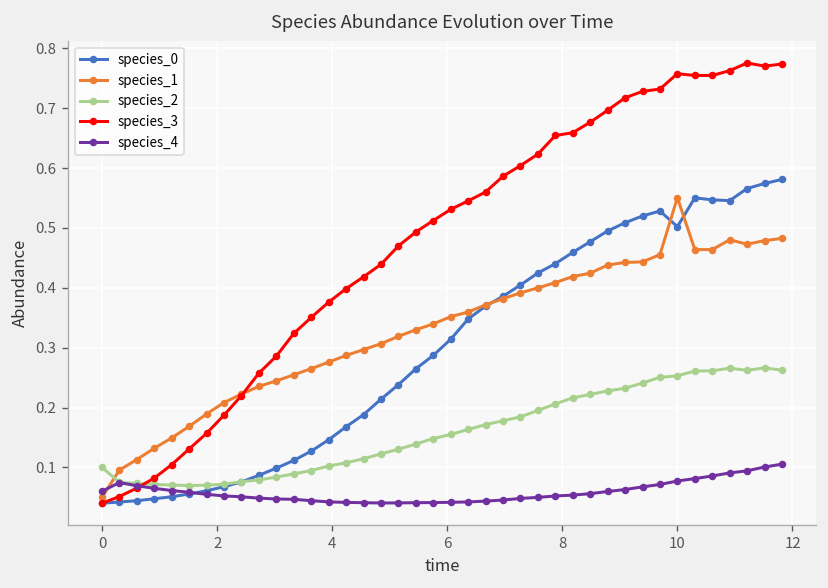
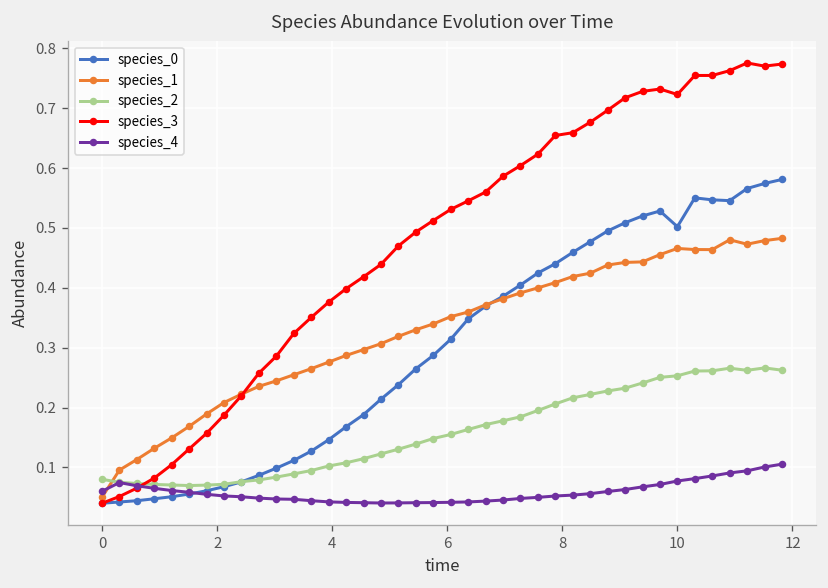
species_2, 0: 0.10 -> 0.08
species_1, 10: 0.55 -> 0.47
species_3, 10: 0.76 -> 0.72
